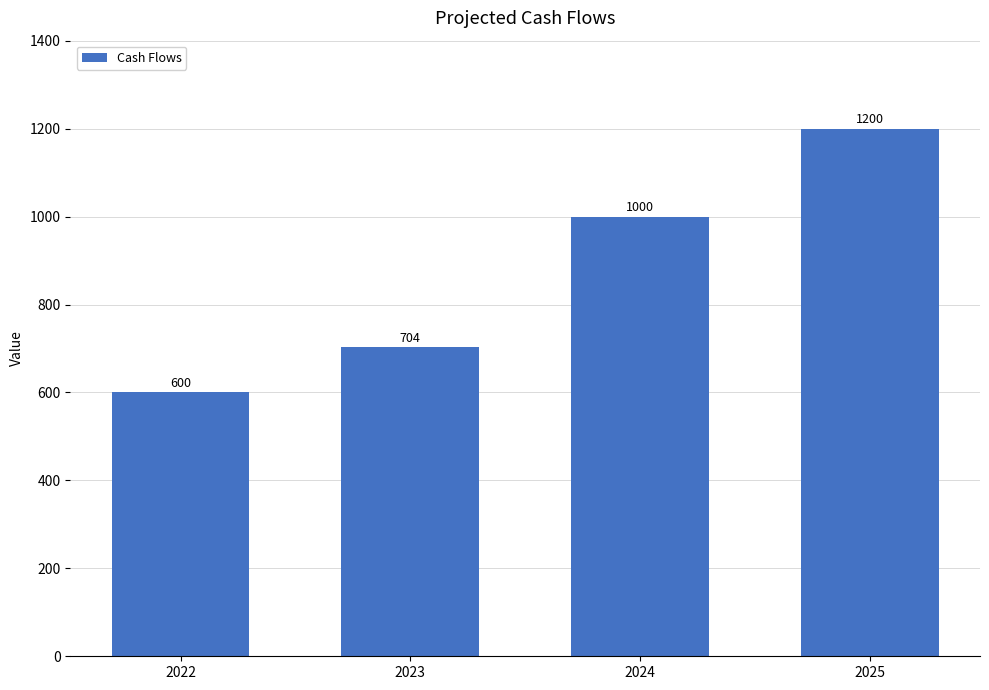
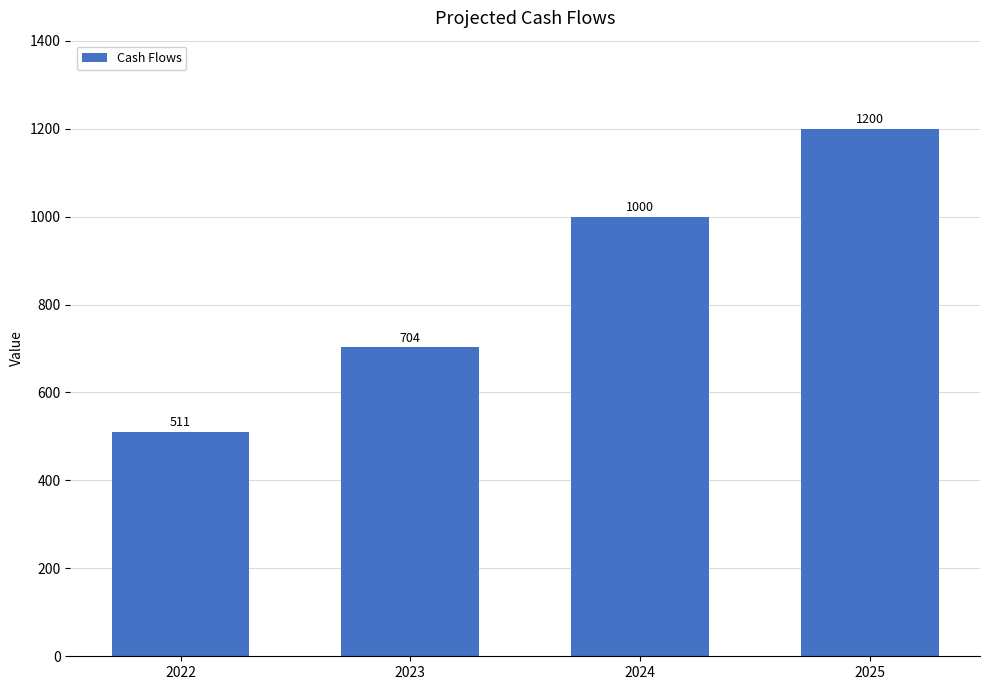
2022: 600 -> 511
